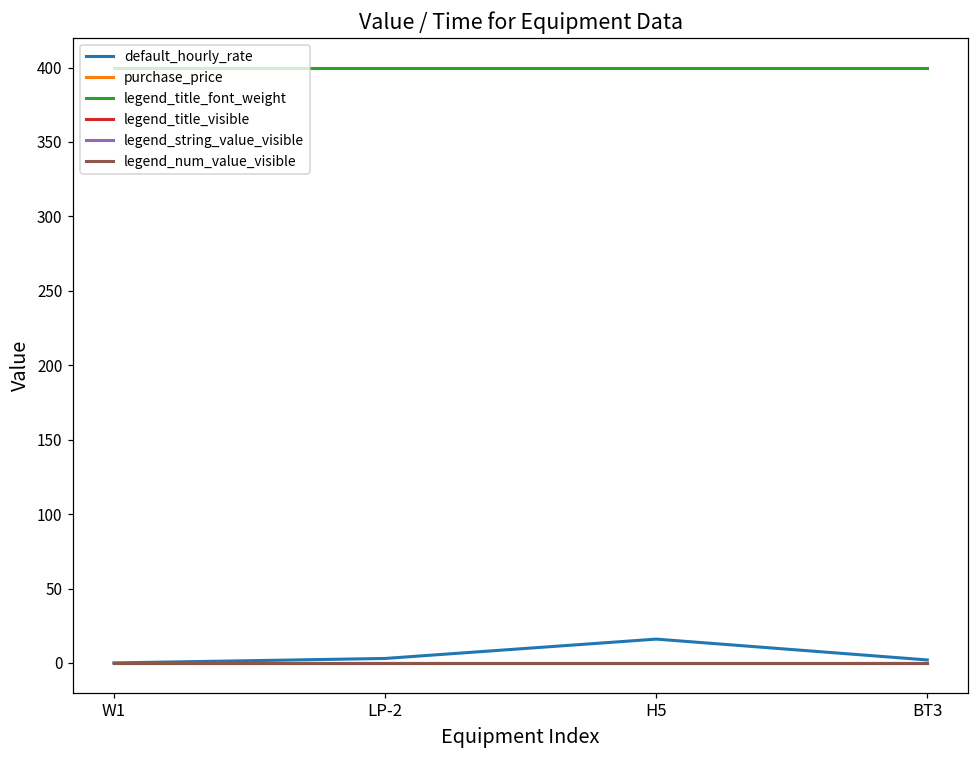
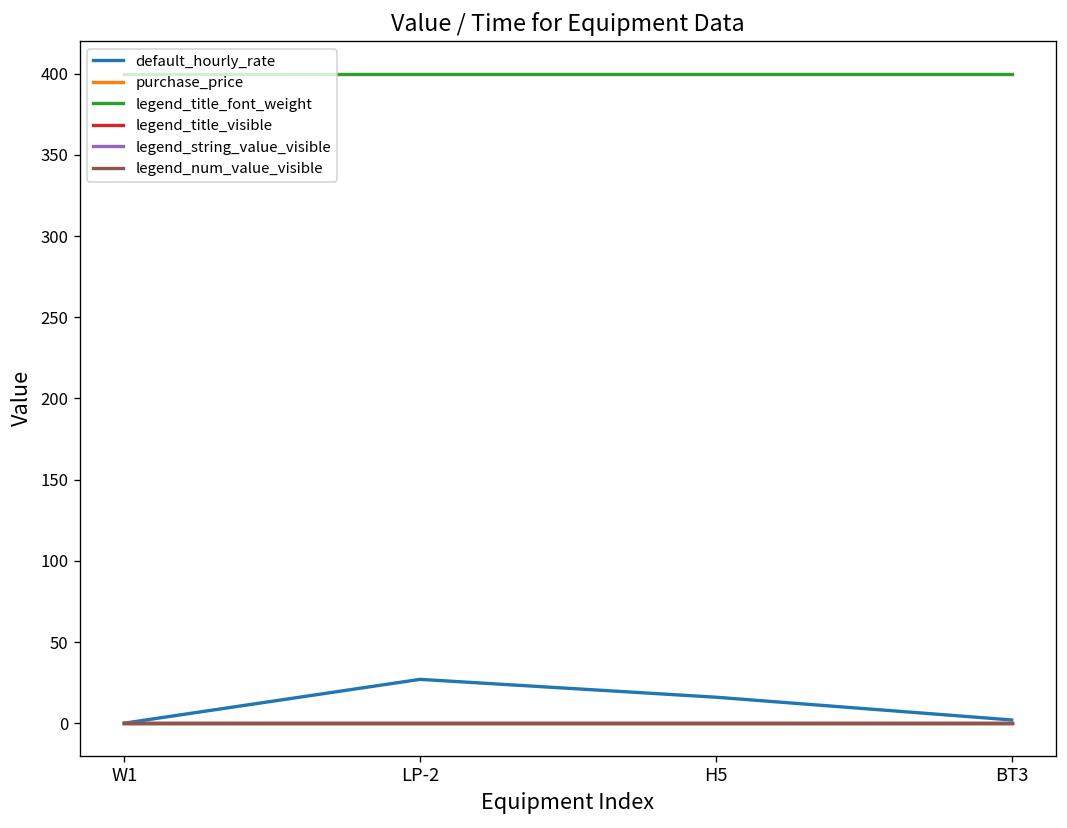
default_hourly_rate, LP-2: 3 -> 27
